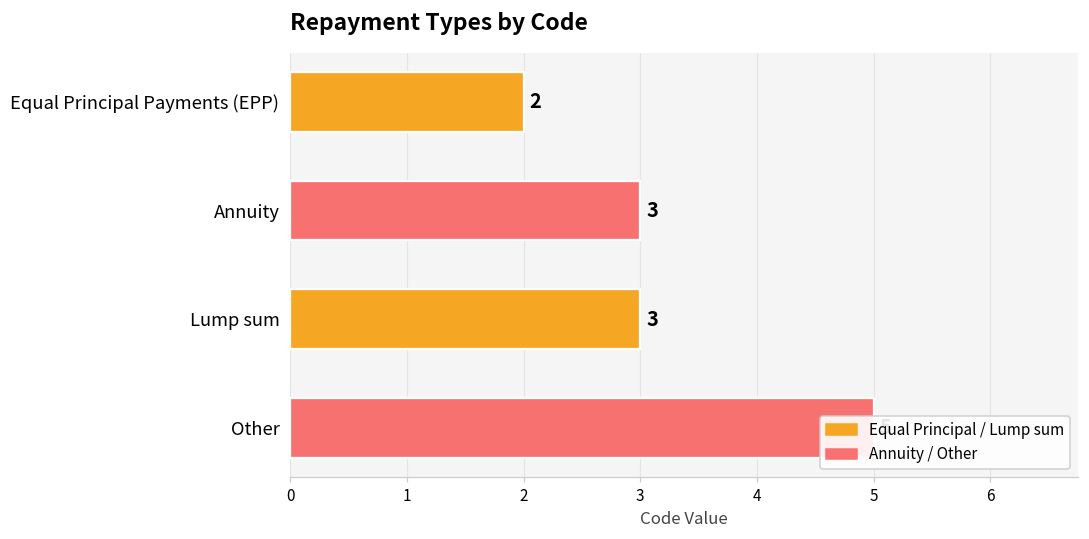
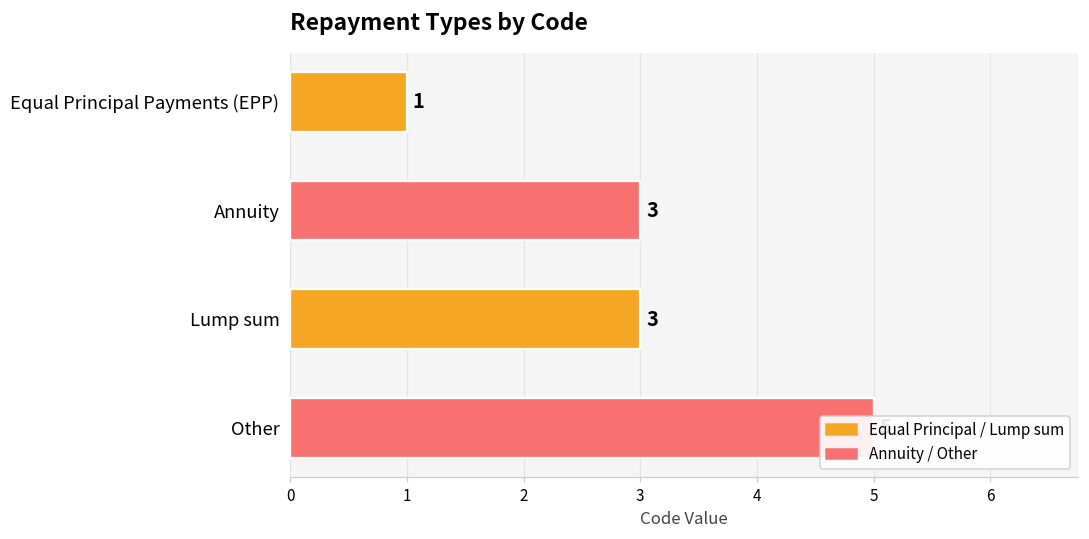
Equal Principal Payments (EPP): 2 -> 1
